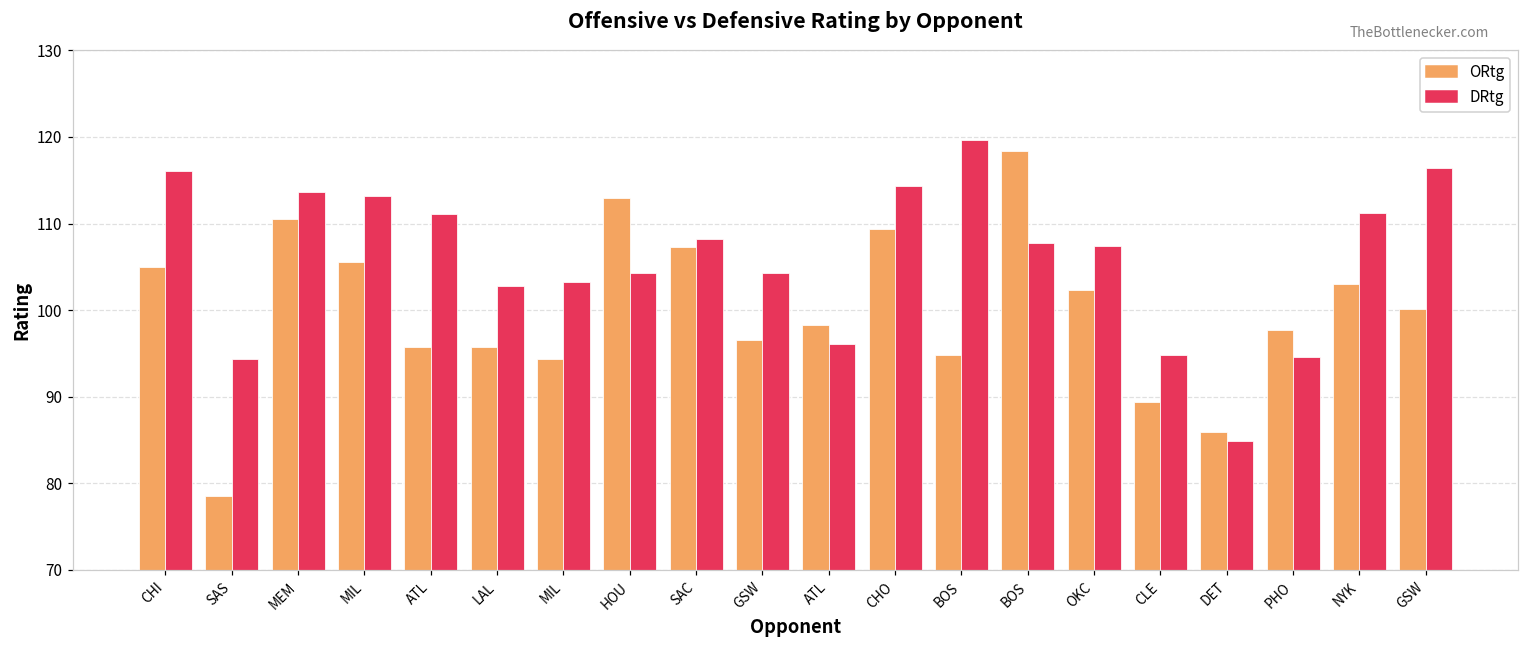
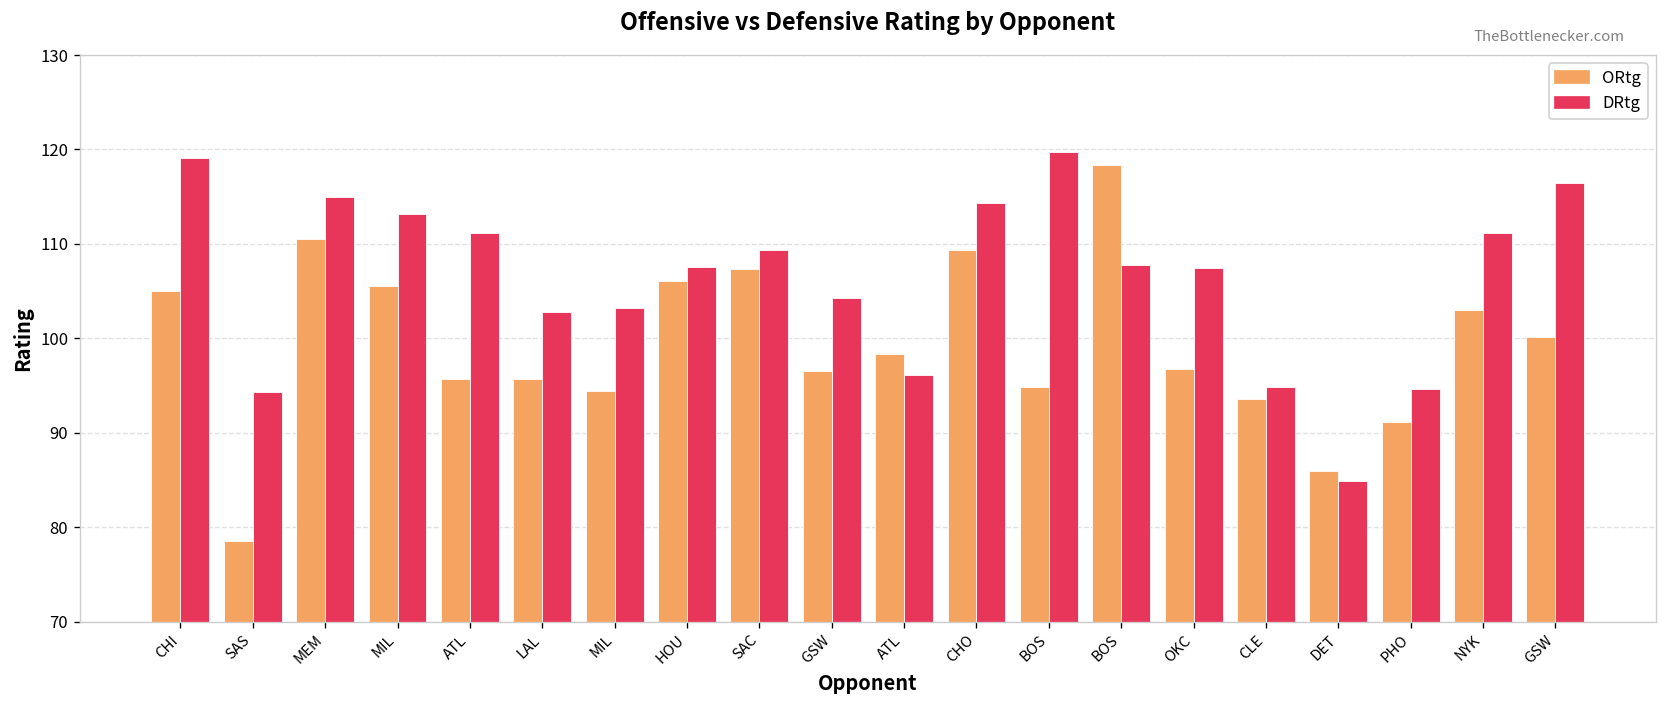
DRtg, CHI: 116 -> 119
DRtg, MEM: 114 -> 115
ORtg, HOU: 113 -> 106
DRtg, HOU: 104 -> 108
DRtg, SAC: 108 -> 109
ORtg, OKC: 102 -> 97
ORtg, CLE: 89 -> 94
ORtg, PHO: 98 -> 91
